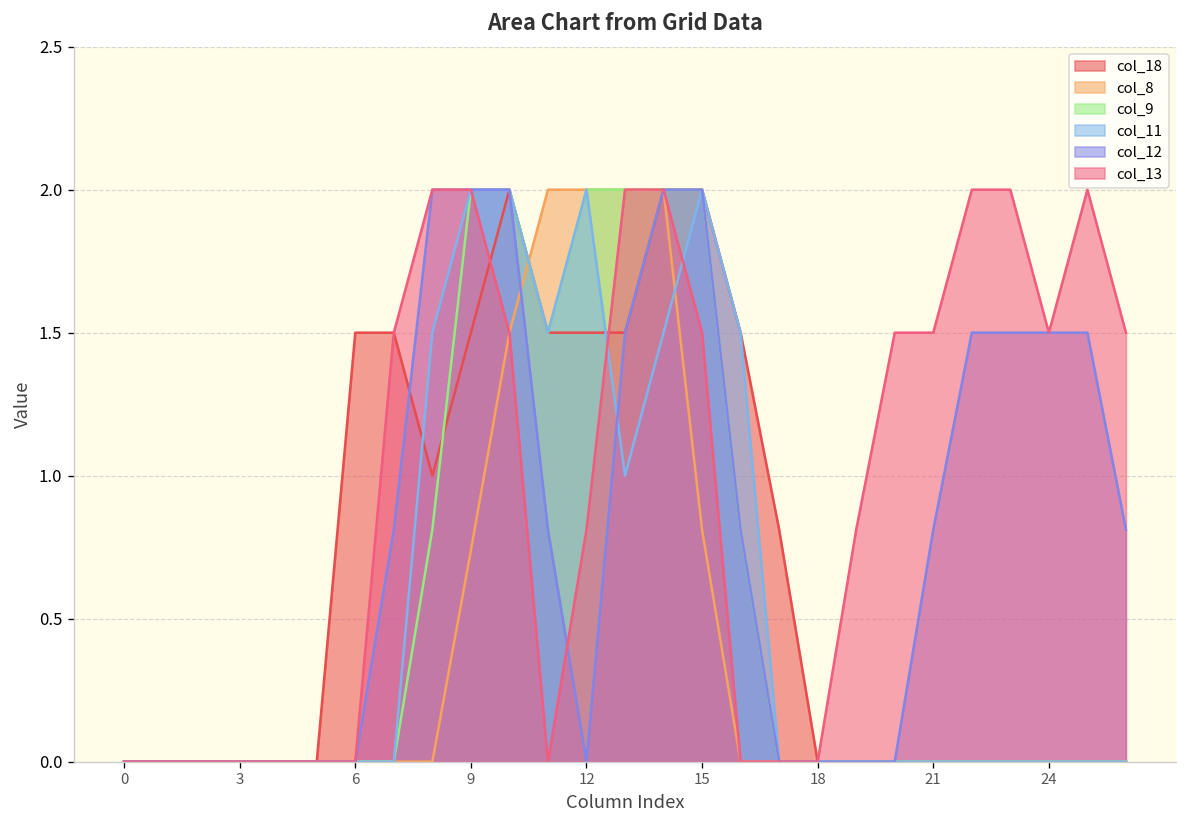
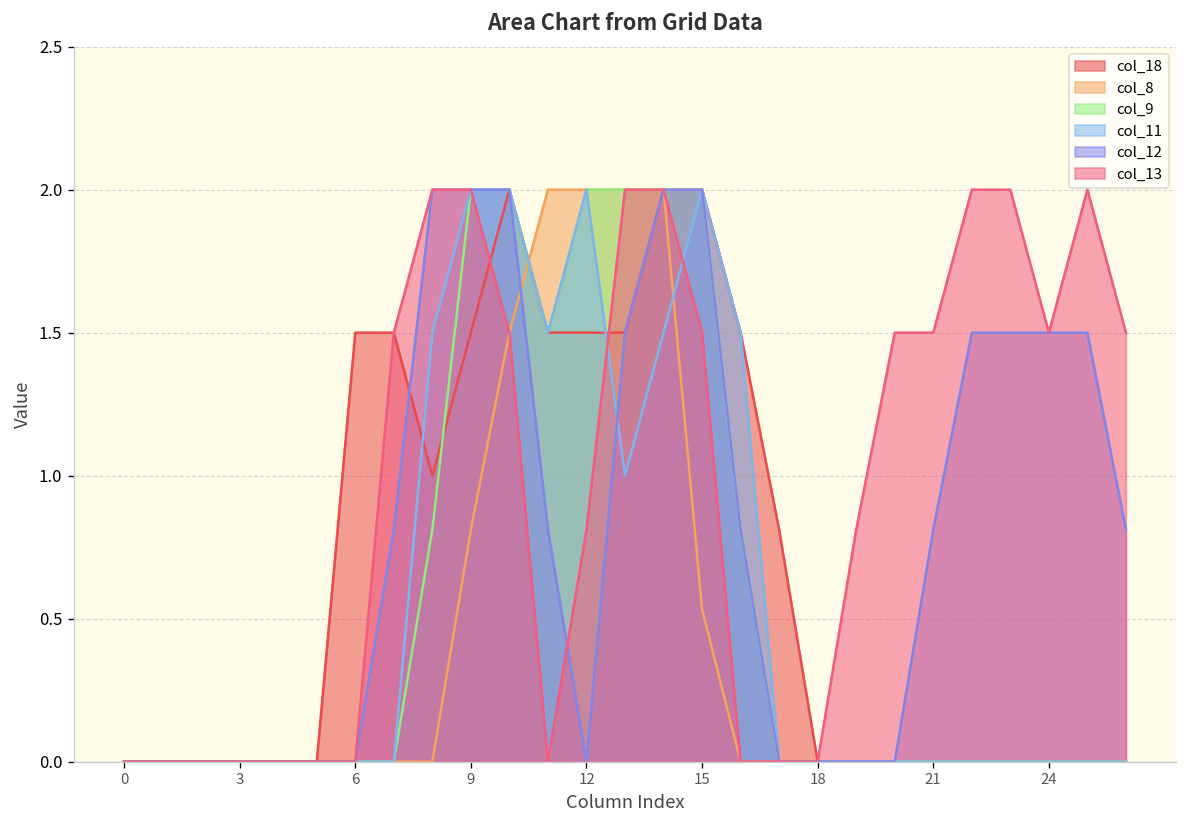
col_8, 9: 0.74 -> 0.81
col_8, 15: 0.81 -> 0.53
